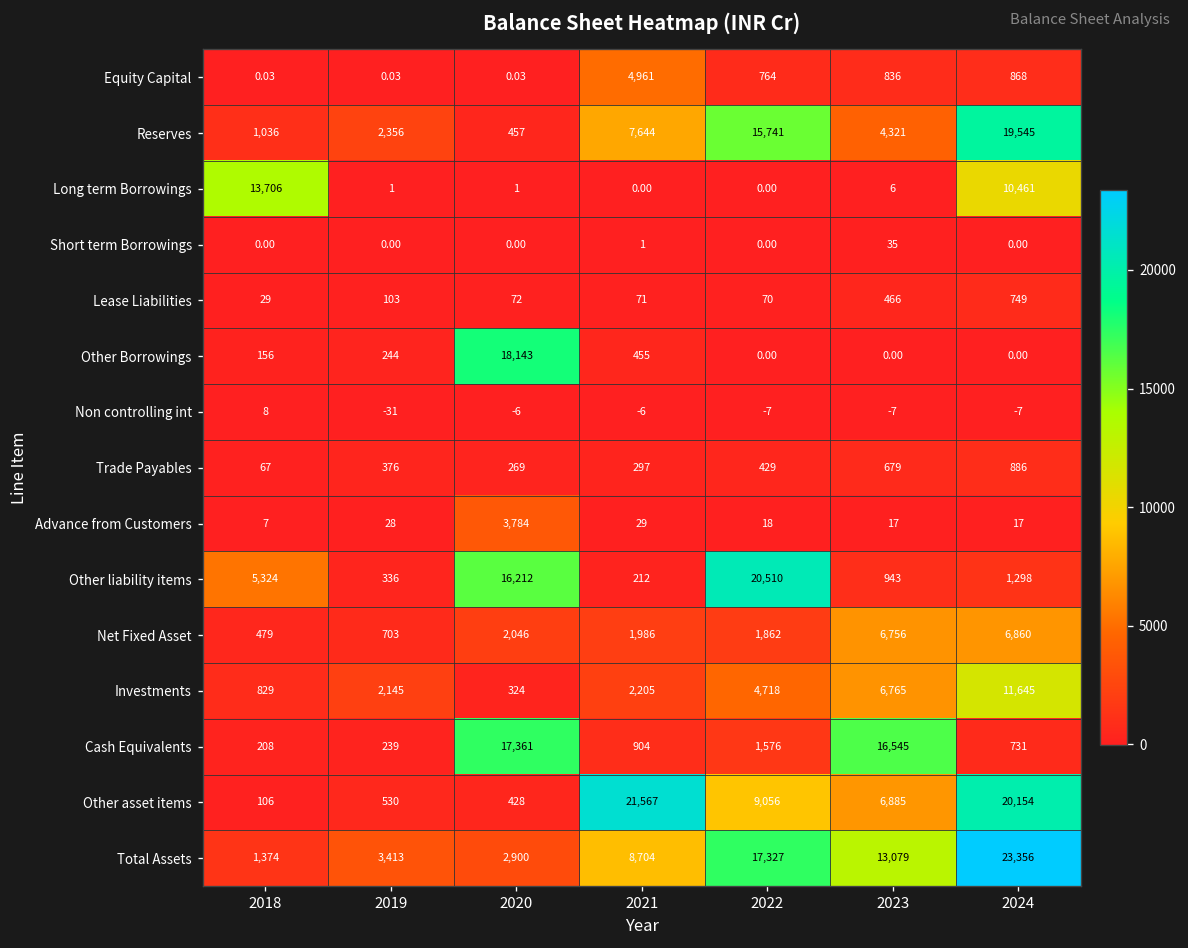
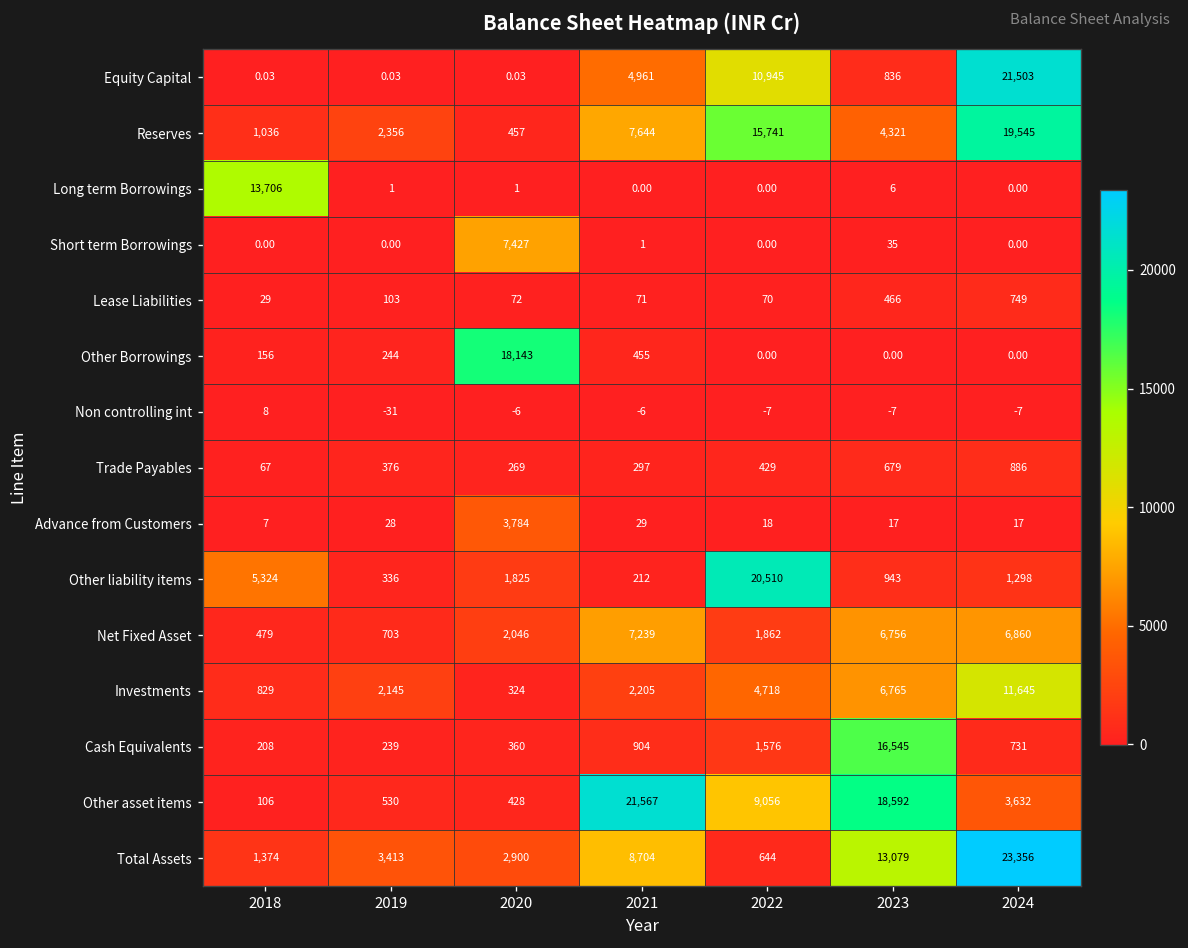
Equity Capital, 2022: 764 -> 10,945
Equity Capital, 2024: 868 -> 21,503
Long term Borrowings, 2024: 10,461 -> 0.00
Short term Borrowings, 2020: 0.00 -> 7,427
Other liability items, 2020: 16,212 -> 1,825
Net Fixed Asset, 2021: 1,986 -> 7,239
Cash Equivalents, 2020: 17,361 -> 360
Other asset items, 2023: 6,885 -> 18,592
Other asset items, 2024: 20,154 -> 3,632
Total Assets, 2022: 17,327 -> 644
